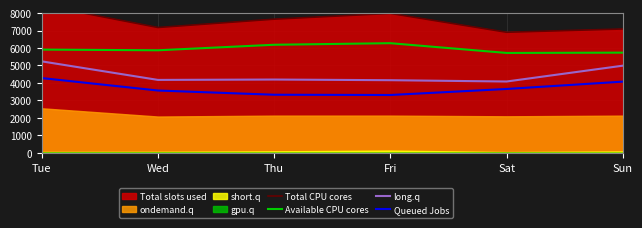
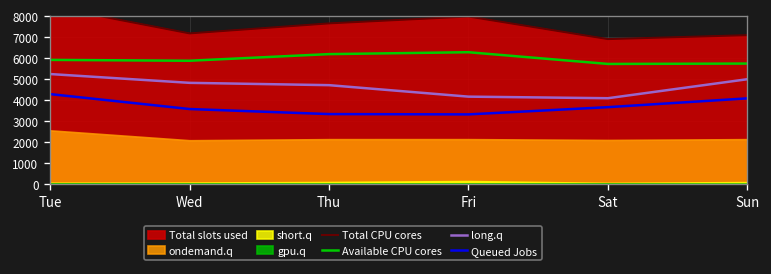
long.q, Wed: 4200 -> 4800
long.q, Thu: 4200 -> 4700
